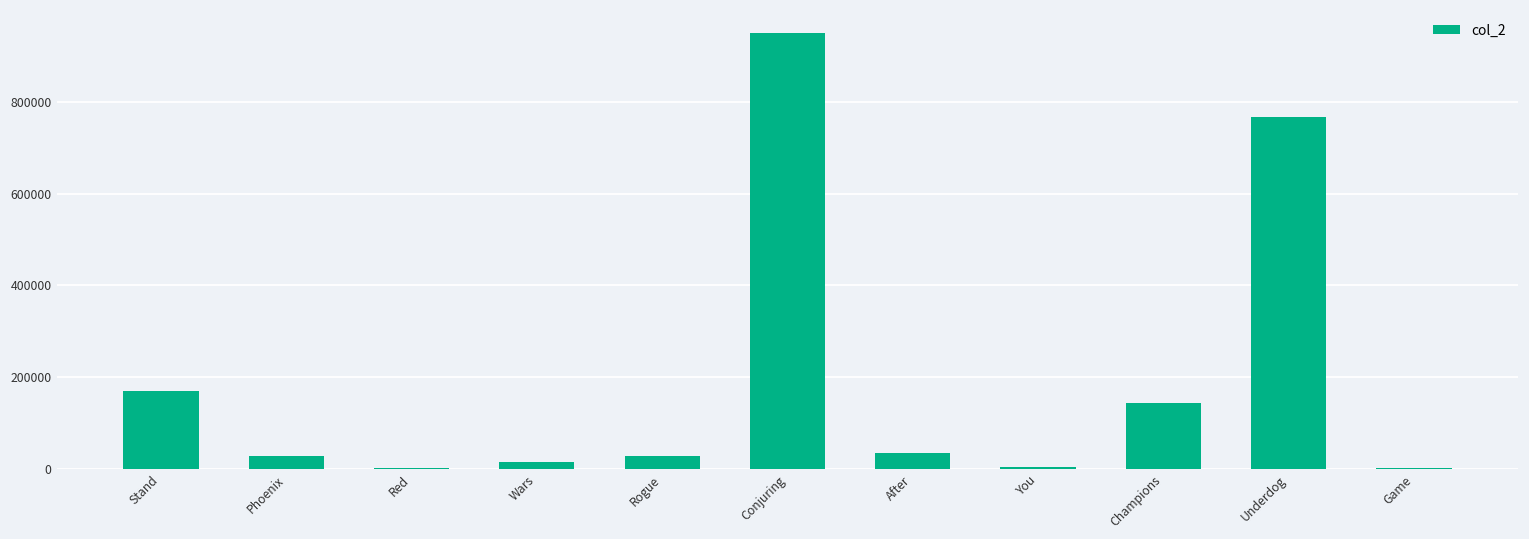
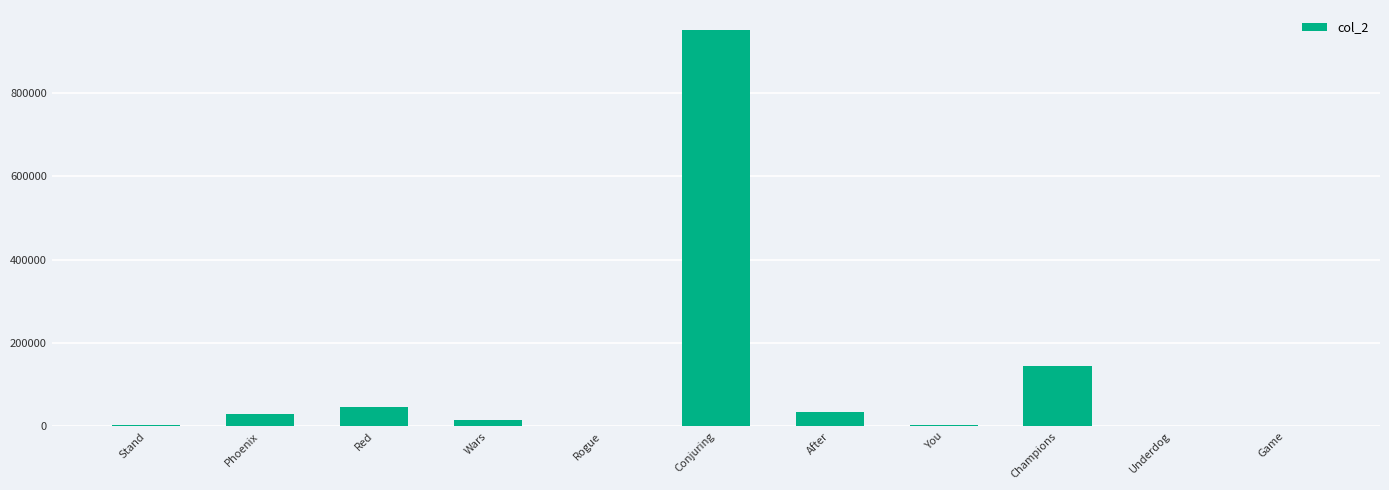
Stand: 170000 -> 0
Red: 0 -> 50000
Rogue: 30000 -> 0
Underdog: 770000 -> 0
